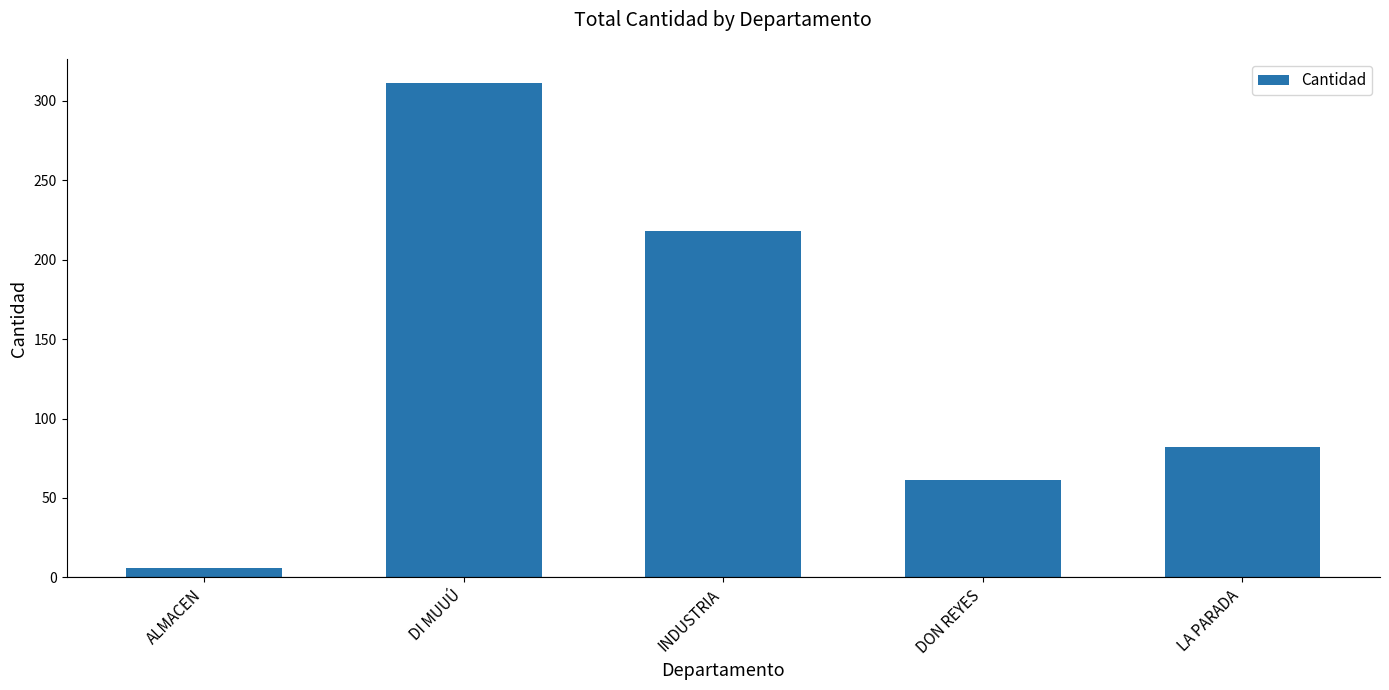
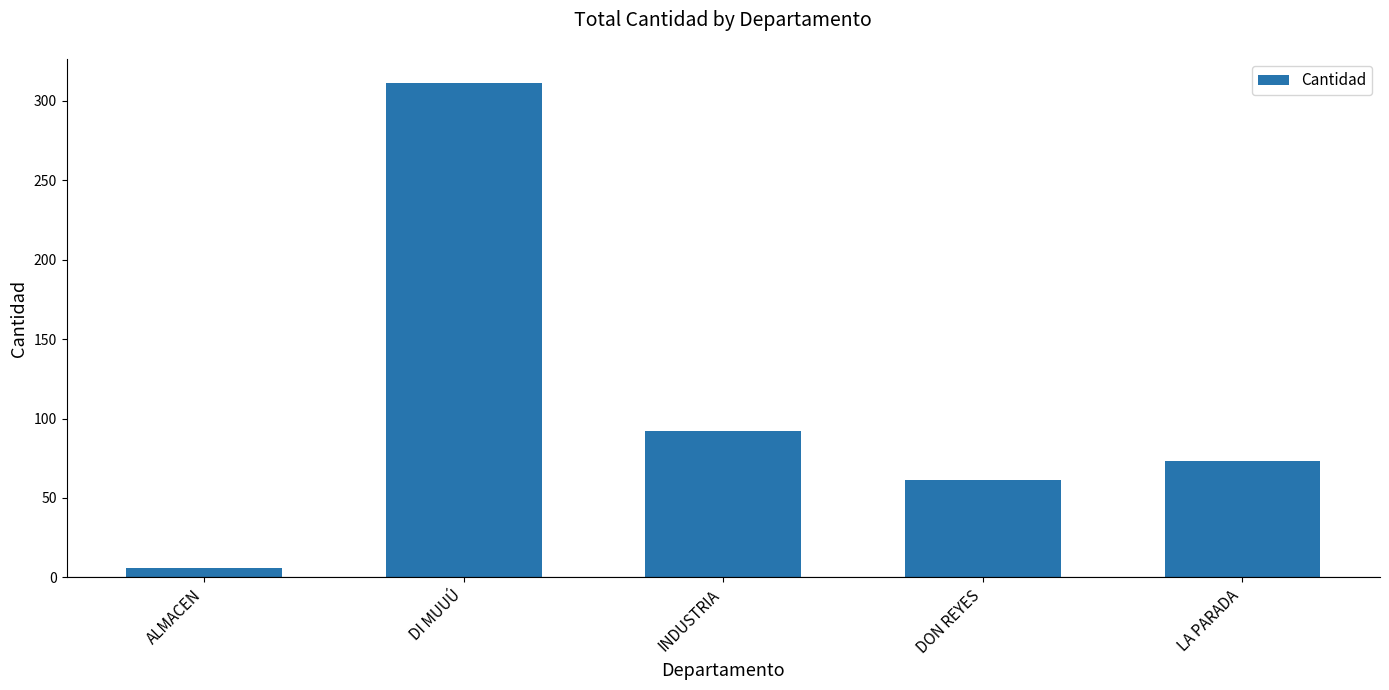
INDUSTRIA: 218 -> 92
LA PARADA: 82 -> 73
